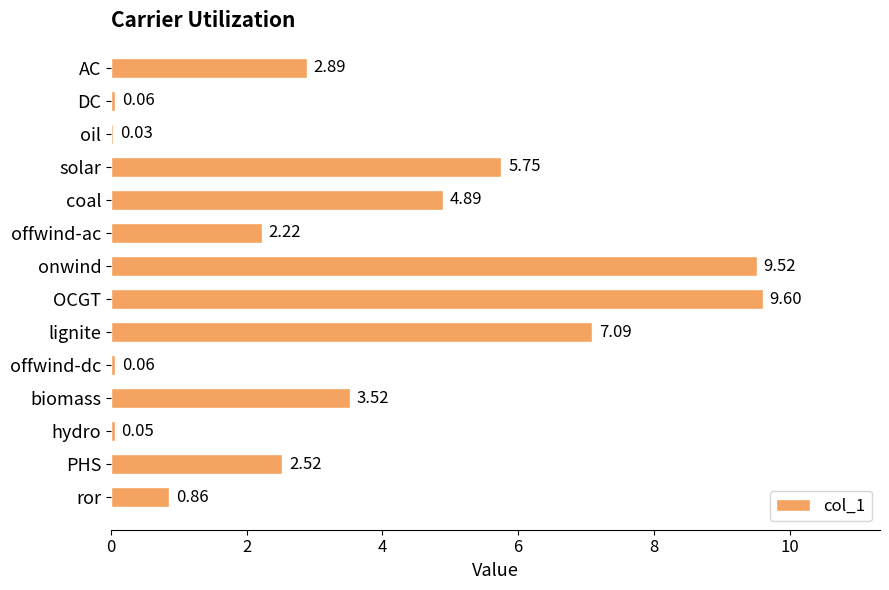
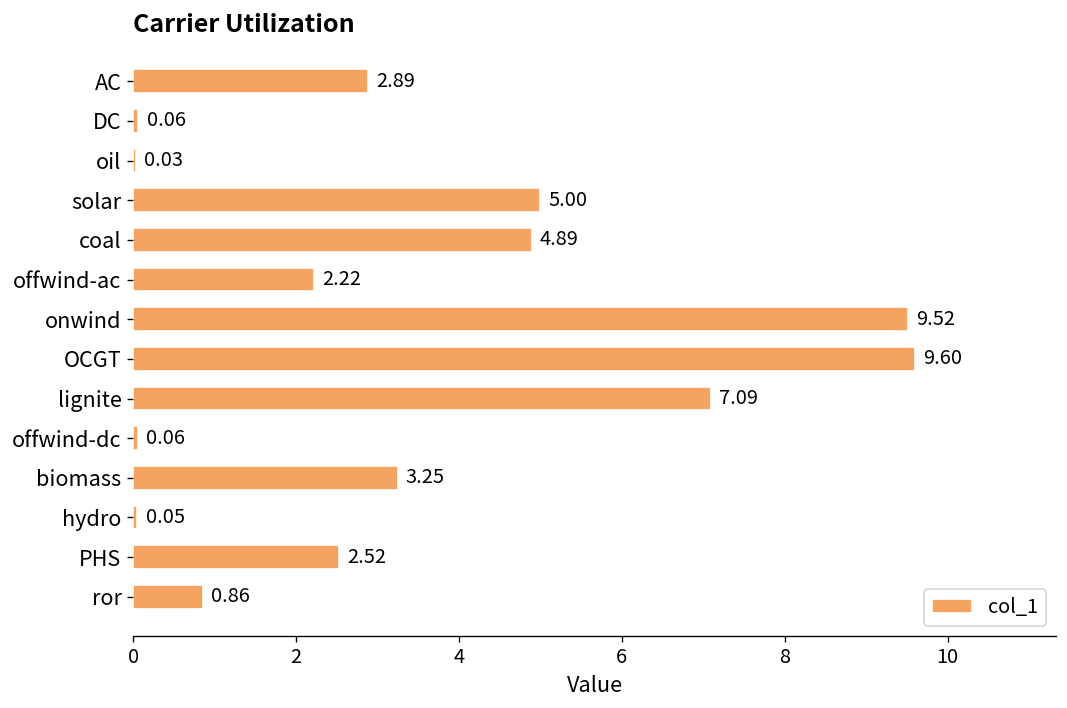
solar: 5.75 -> 5.00
biomass: 3.52 -> 3.25
